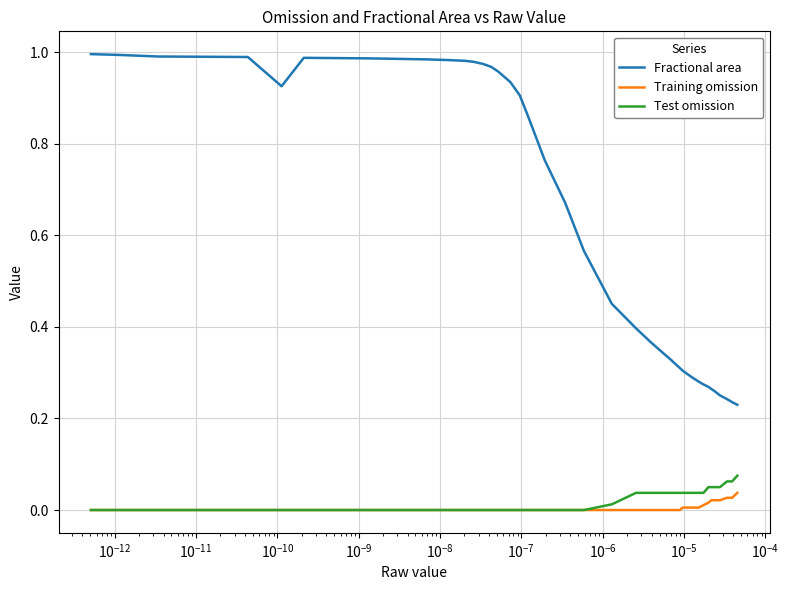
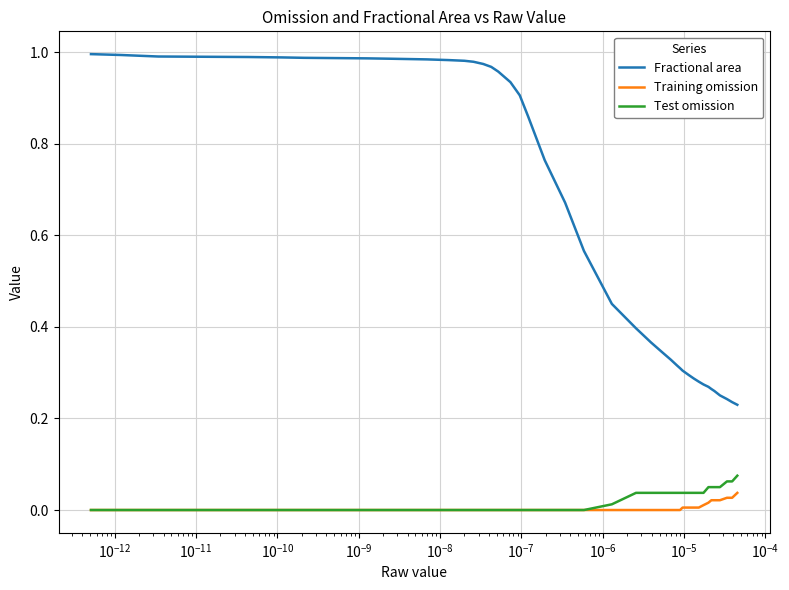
Fractional area, 10^-10: 0.93 -> 0.99
